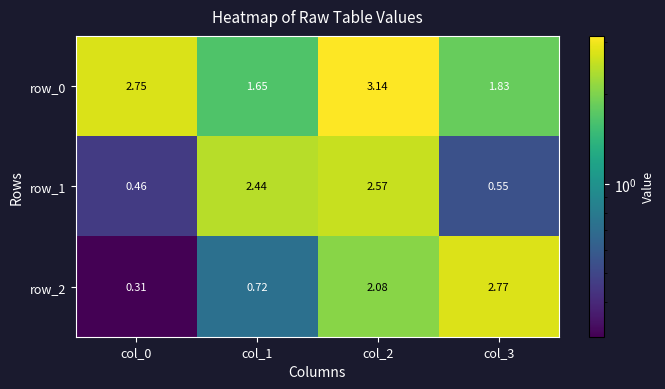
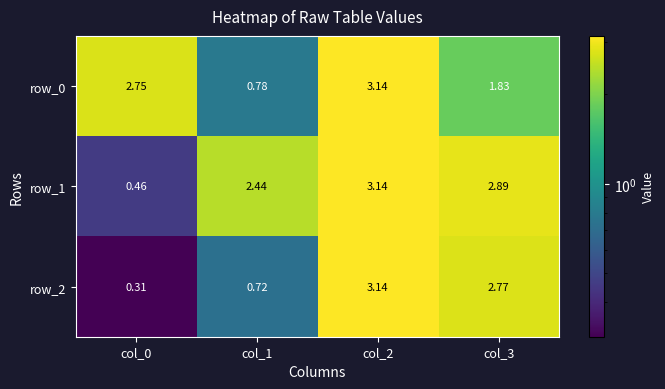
row_0, col_1: 1.65 -> 0.78
row_1, col_2: 2.57 -> 3.14
row_1, col_3: 0.55 -> 2.89
row_2, col_2: 2.08 -> 3.14
